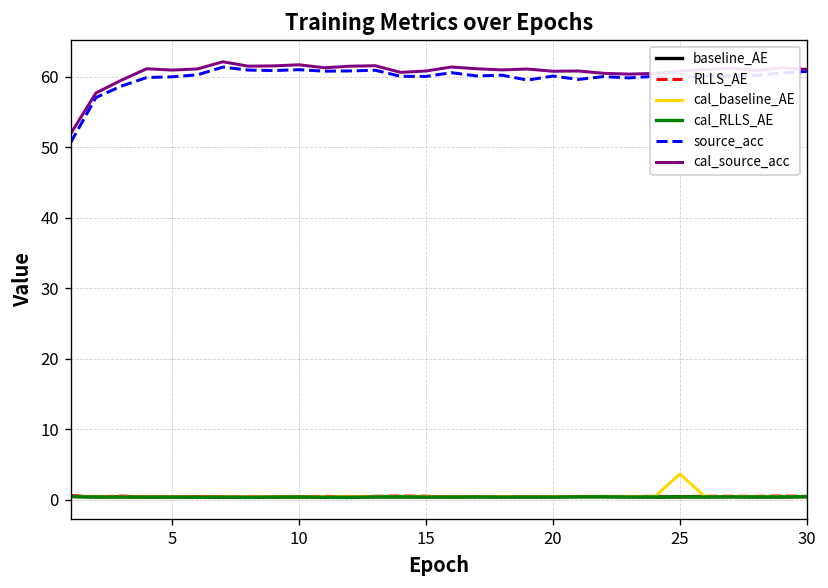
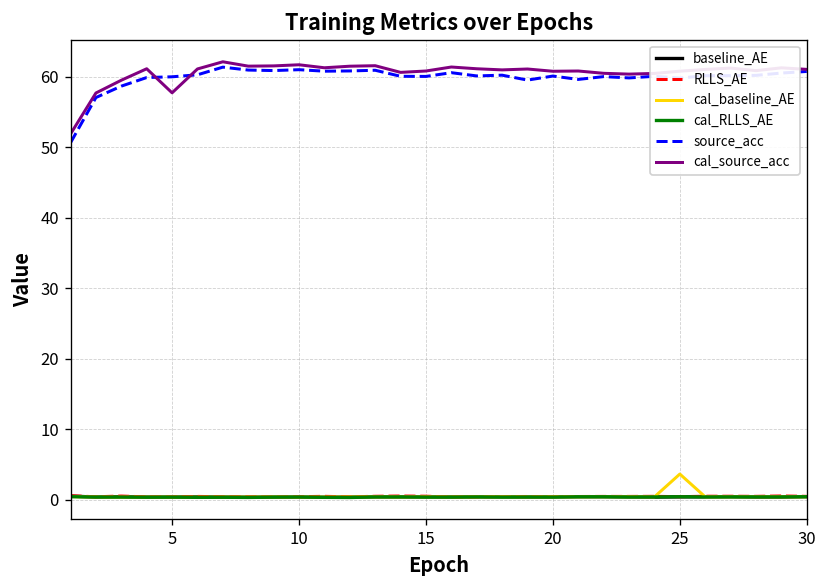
cal_source_acc, 5: 61 -> 58
